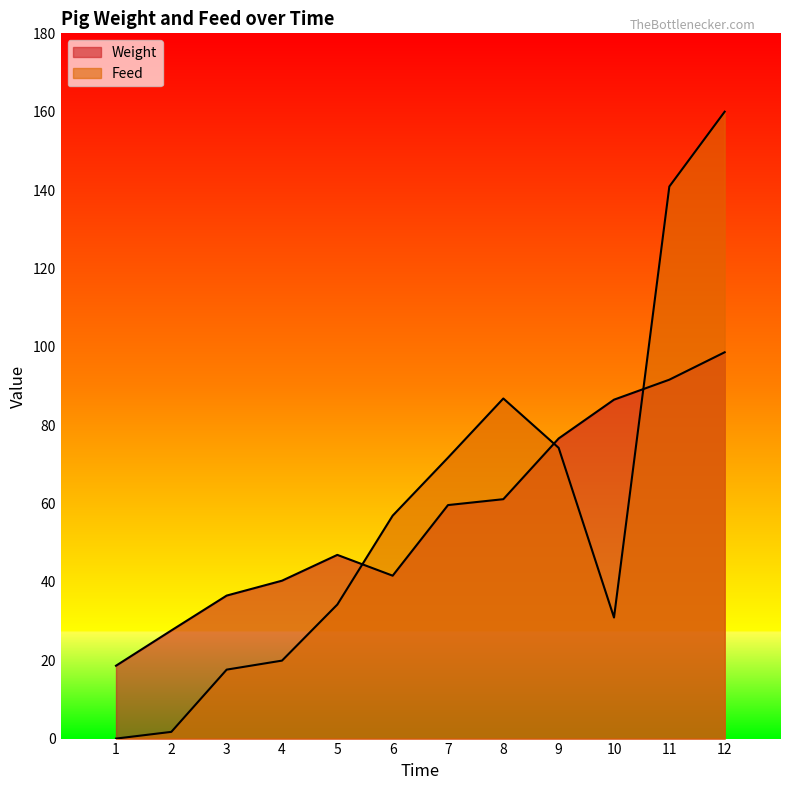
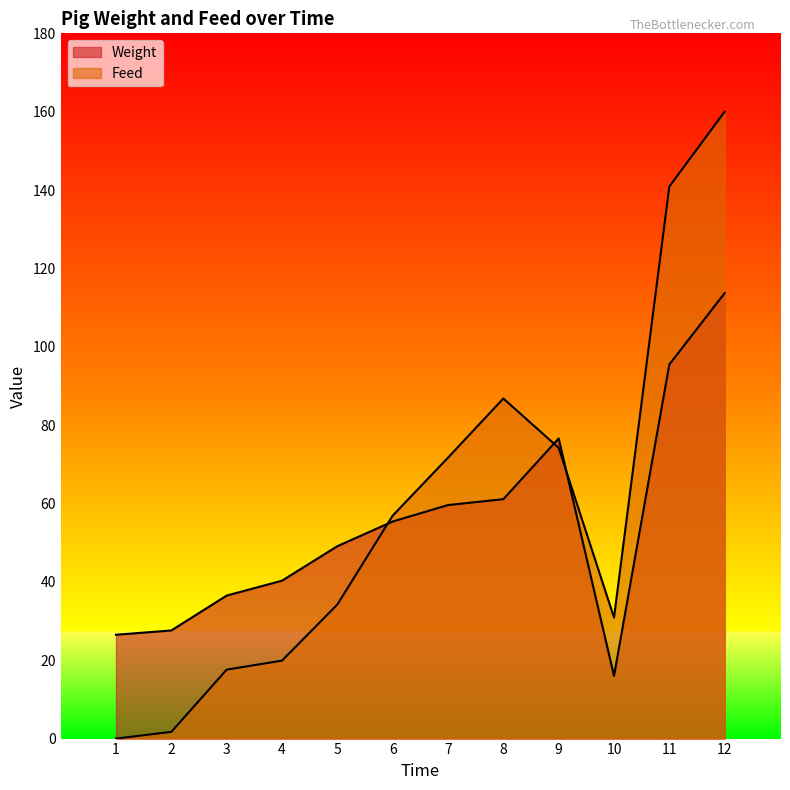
Weight, 1: 19 -> 27
Weight, 5: 47 -> 49
Weight, 6: 42 -> 55
Weight, 10: 87 -> 16
Weight, 11: 92 -> 95
Weight, 12: 99 -> 114
